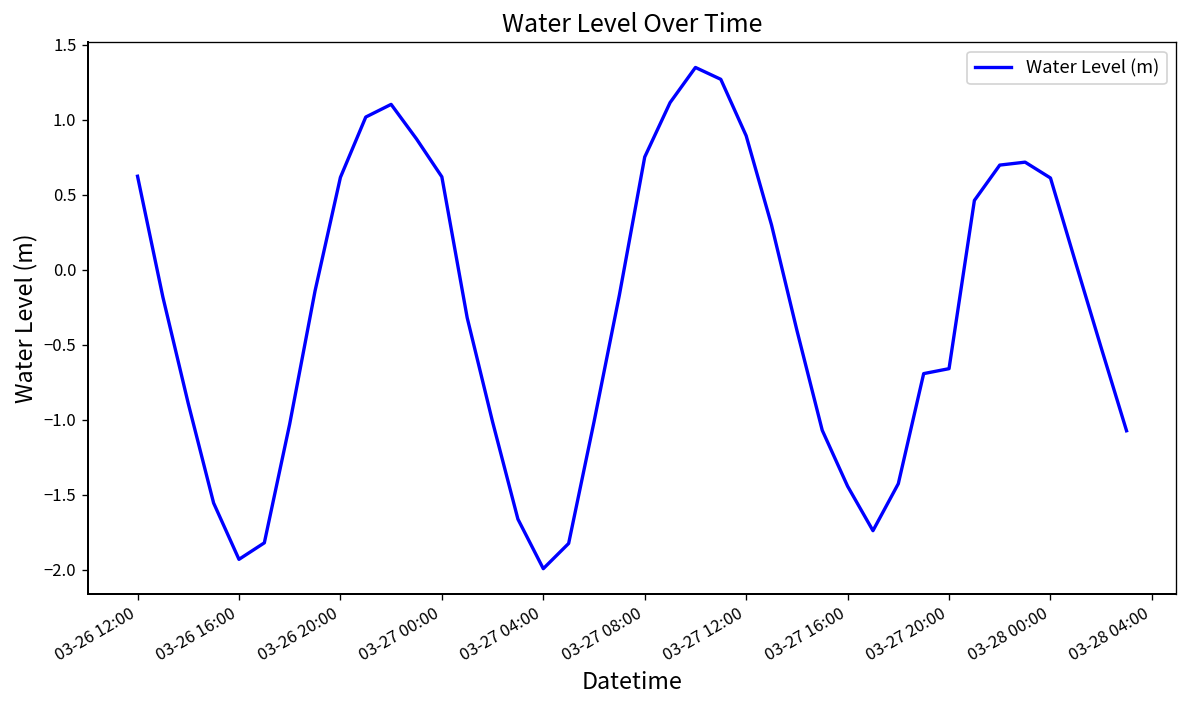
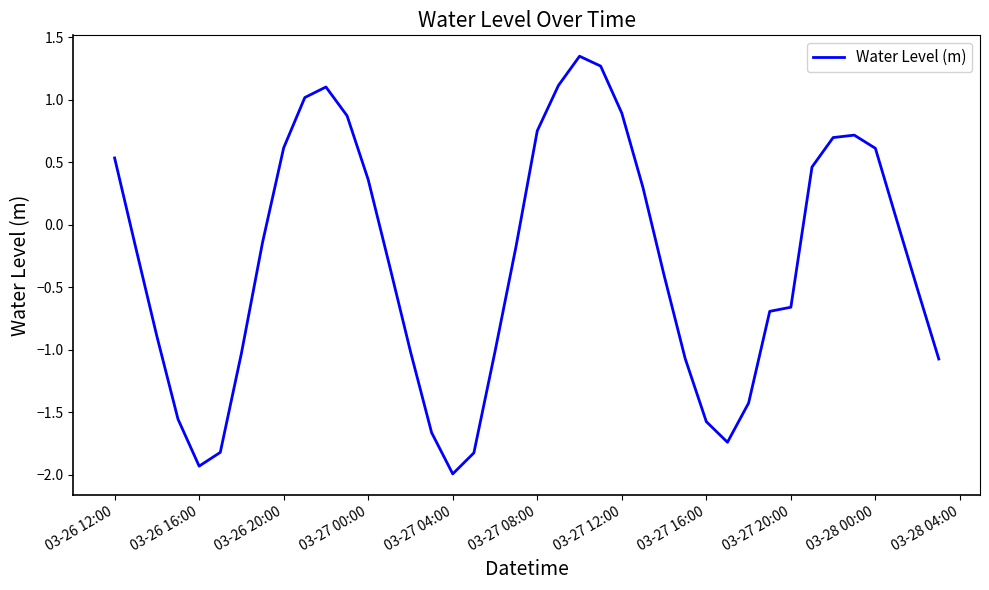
03-26 12:00: 0.62 -> 0.53
03-27 00:00: 0.62 -> 0.36
03-27 16:00: -1.44 -> -1.57
